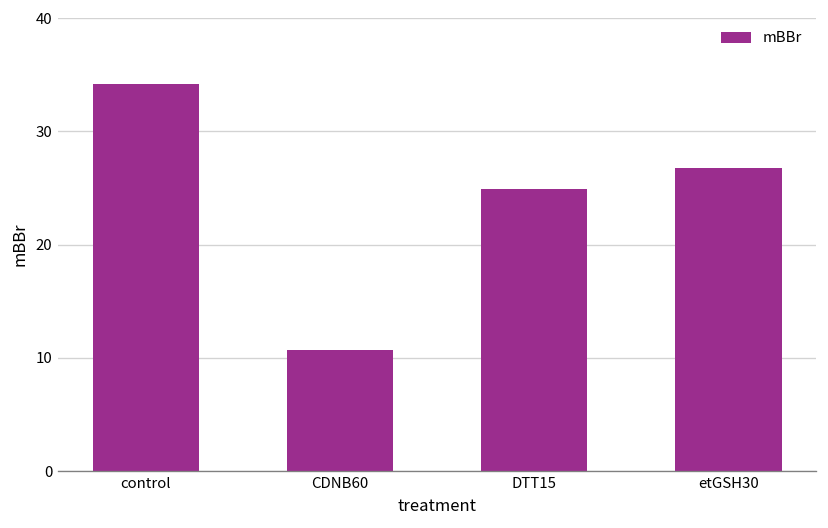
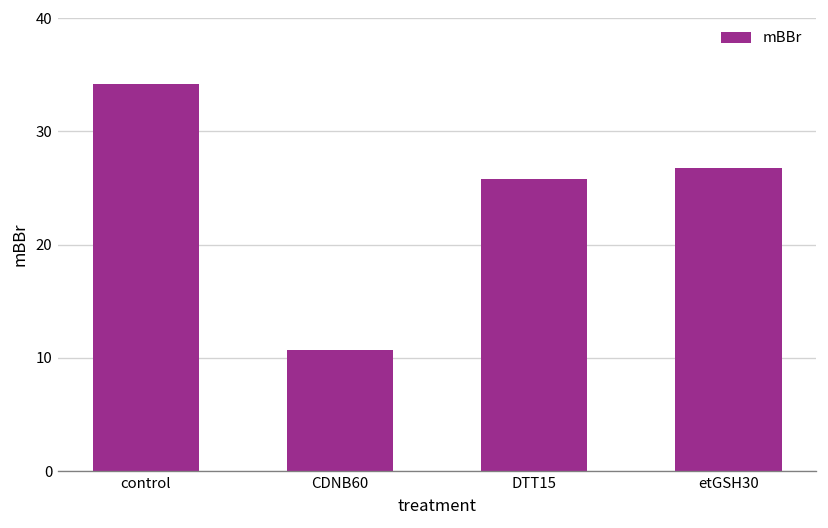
DTT15: 25 -> 26
